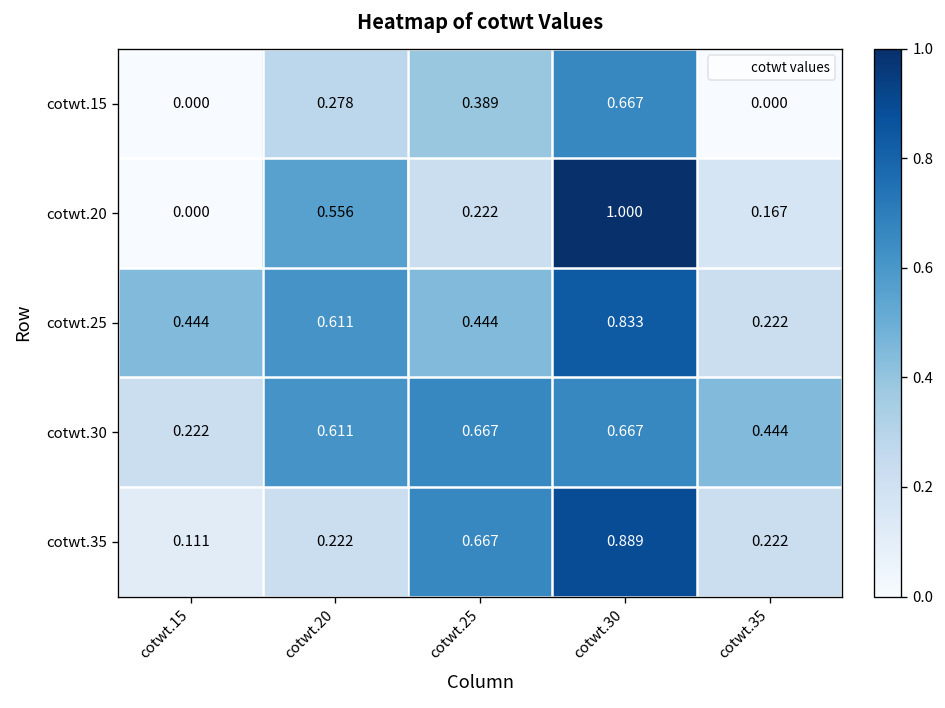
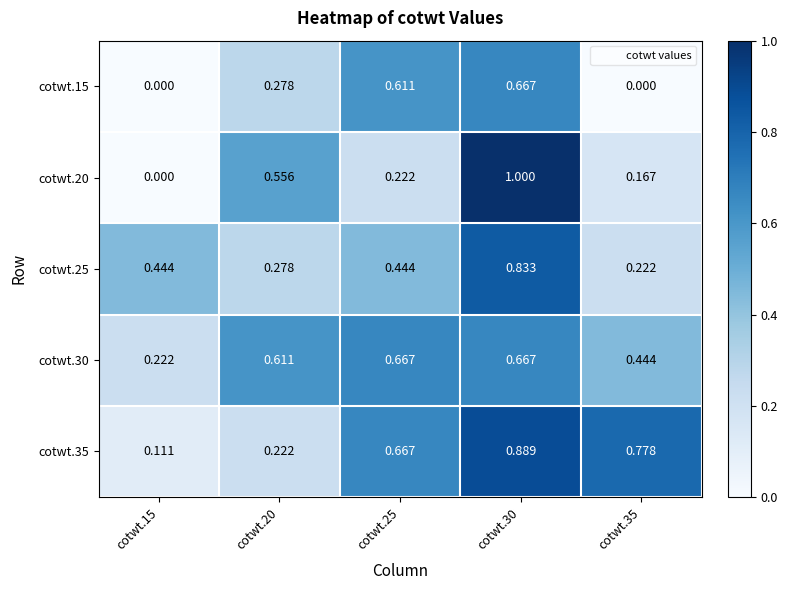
cotwt.15, cotwt.25: 0.389 -> 0.611
cotwt.25, cotwt.20: 0.611 -> 0.278
cotwt.35, cotwt.35: 0.222 -> 0.778
